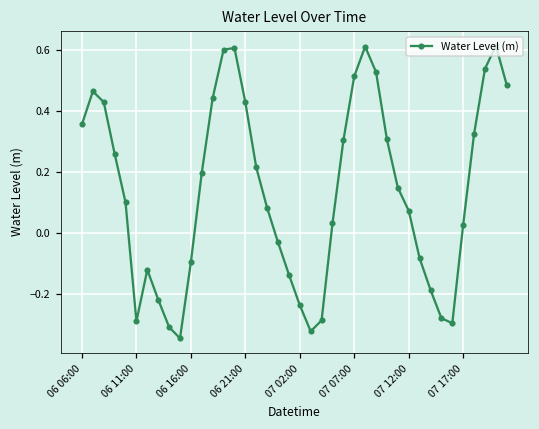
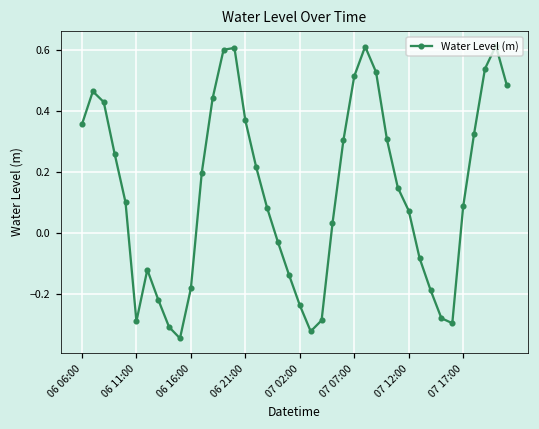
06 16:00: -0.10 -> -0.18
06 21:00: 0.43 -> 0.37
07 17:00: 0.03 -> 0.09
